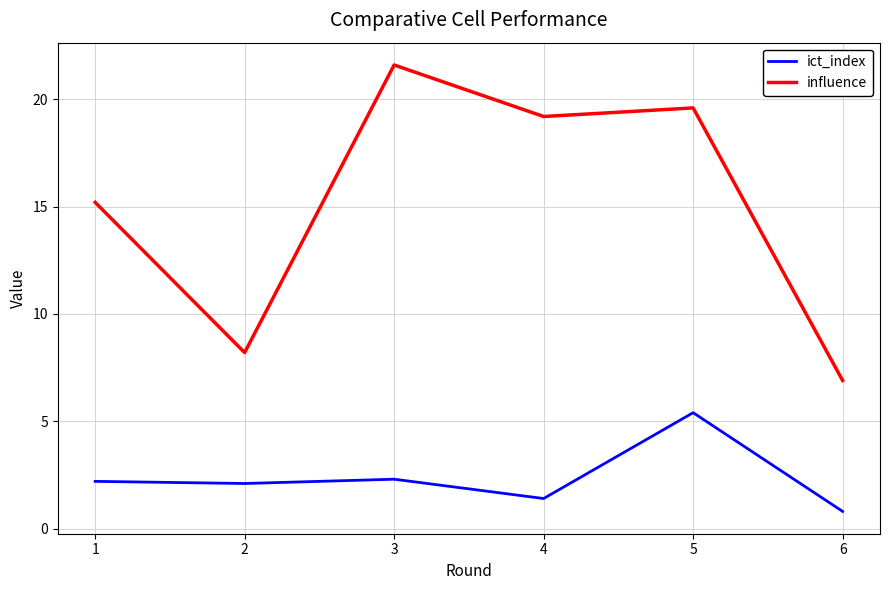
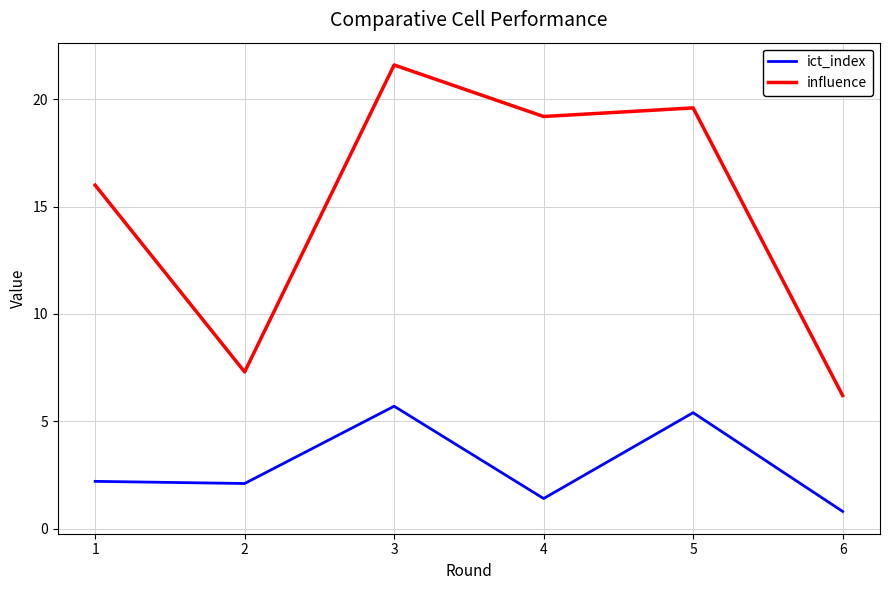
influence, 1: 15.2 -> 16.0
influence, 2: 8.2 -> 7.3
ict_index, 3: 2.3 -> 5.7
influence, 6: 6.9 -> 6.2
